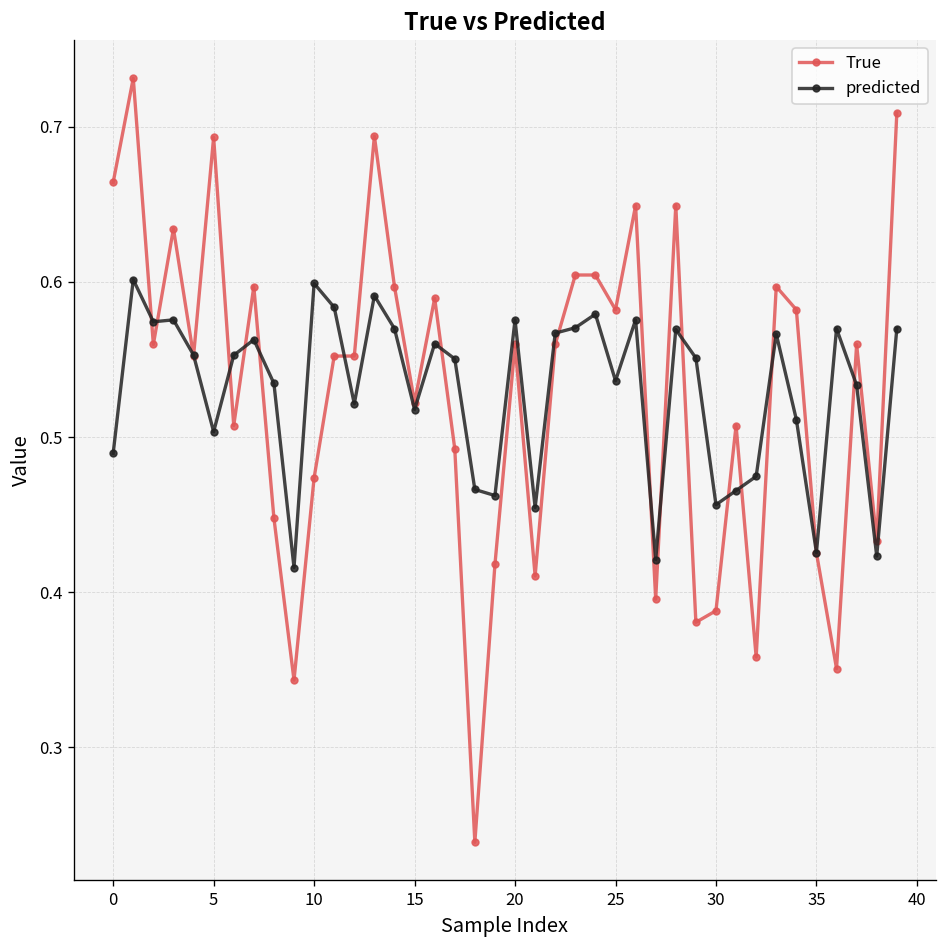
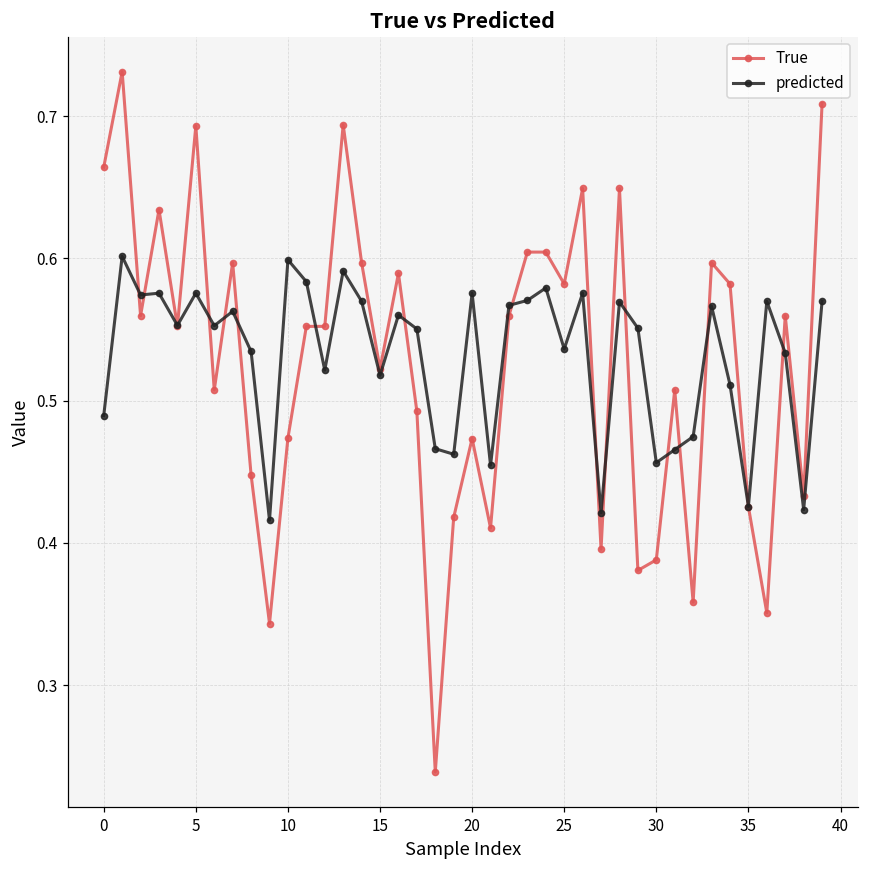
predicted, 5: 0.503 -> 0.576
True, 20: 0.560 -> 0.473
